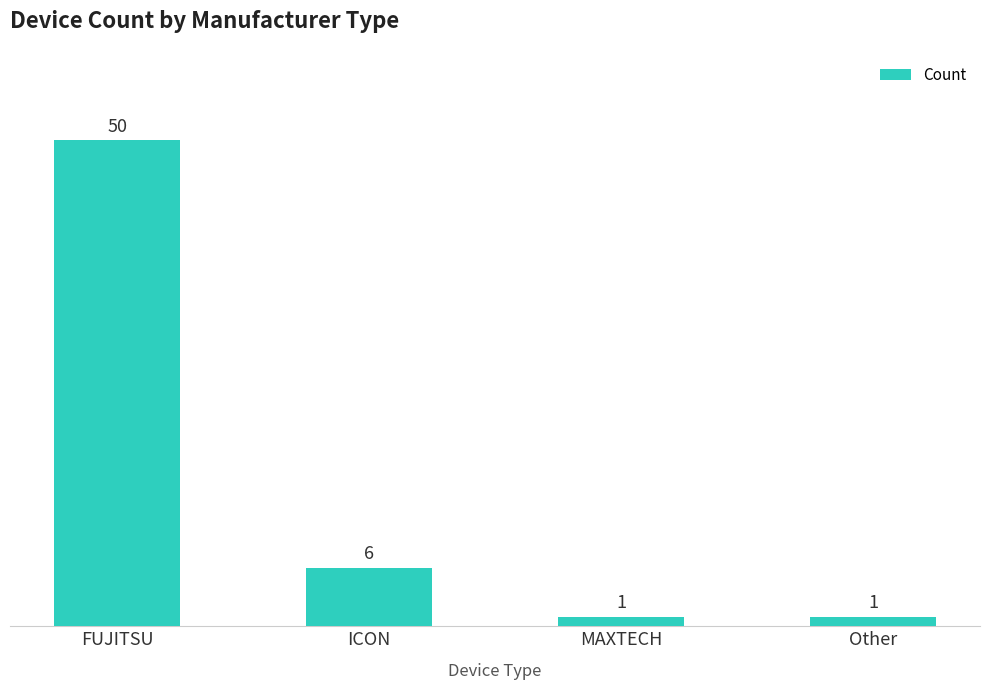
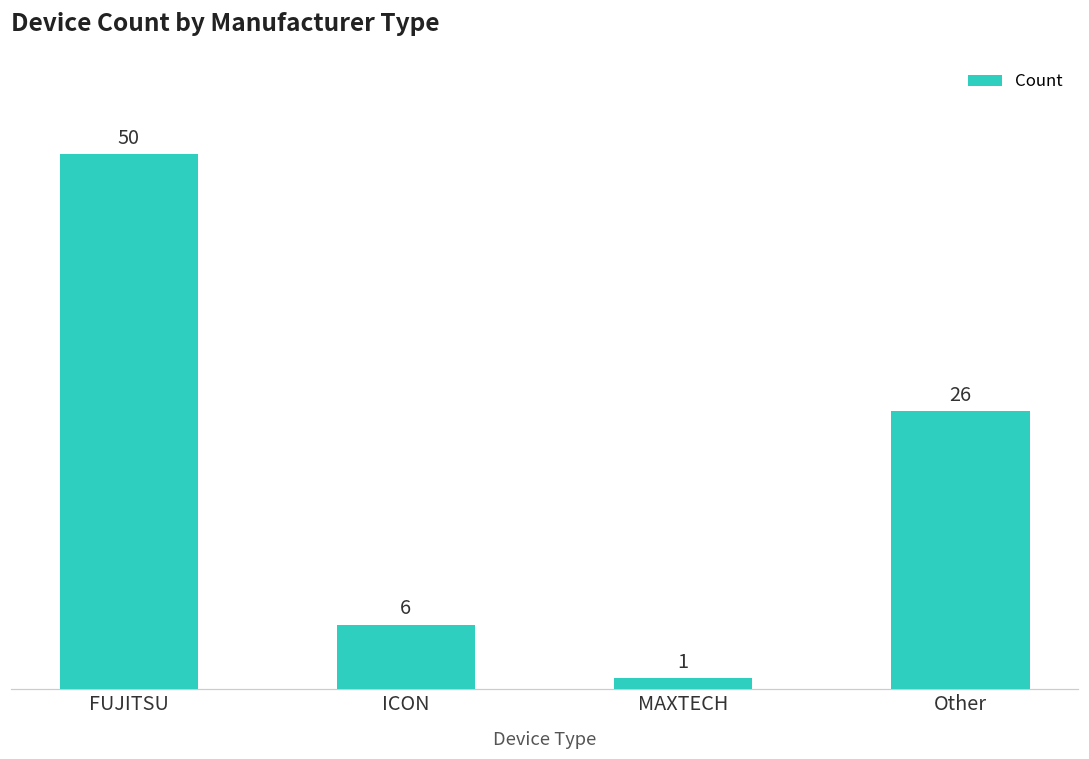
Other: 1 -> 26
